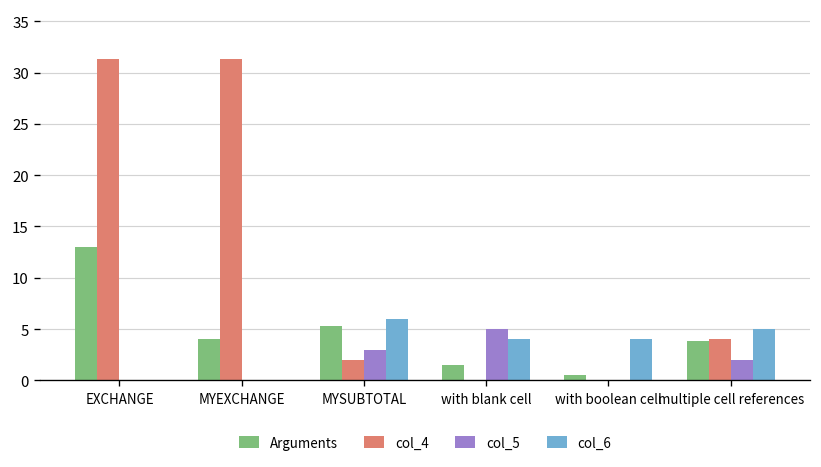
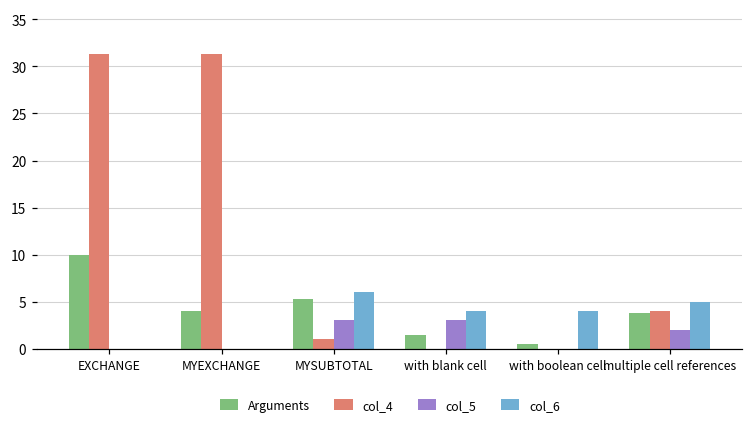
Arguments, EXCHANGE: 13 -> 10
col_4, MYSUBTOTAL: 2 -> 1
col_5, with blank cell: 5 -> 3
